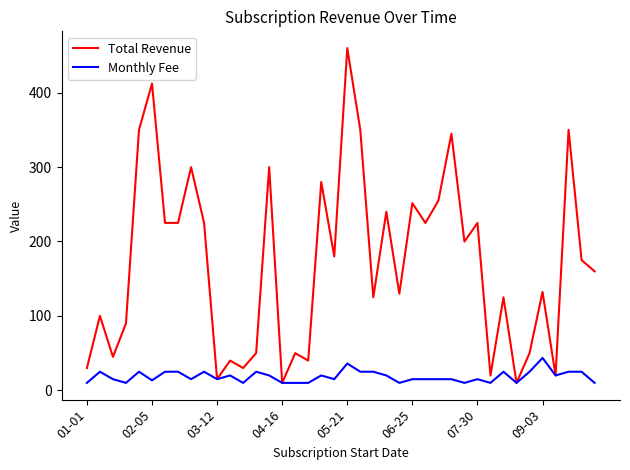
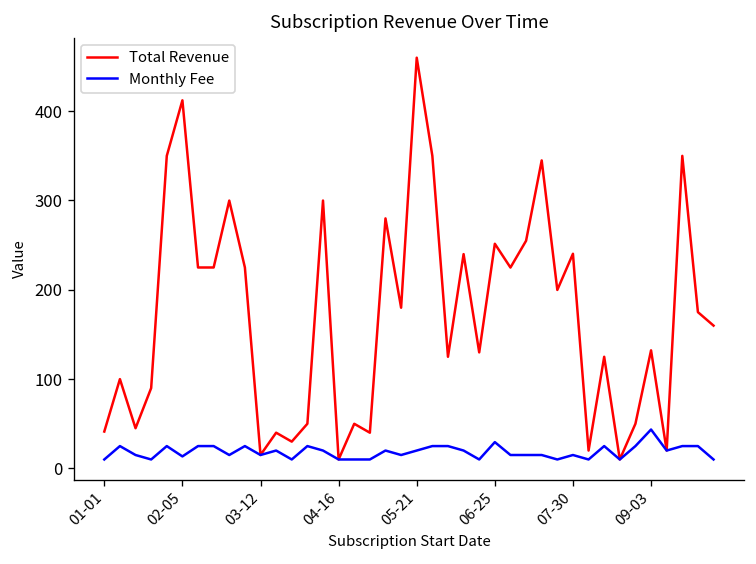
Total Revenue, 01-01: 30 -> 40
Monthly Fee, 05-21: 40 -> 20
Monthly Fee, 06-25: 10 -> 30
Total Revenue, 07-30: 220 -> 240
